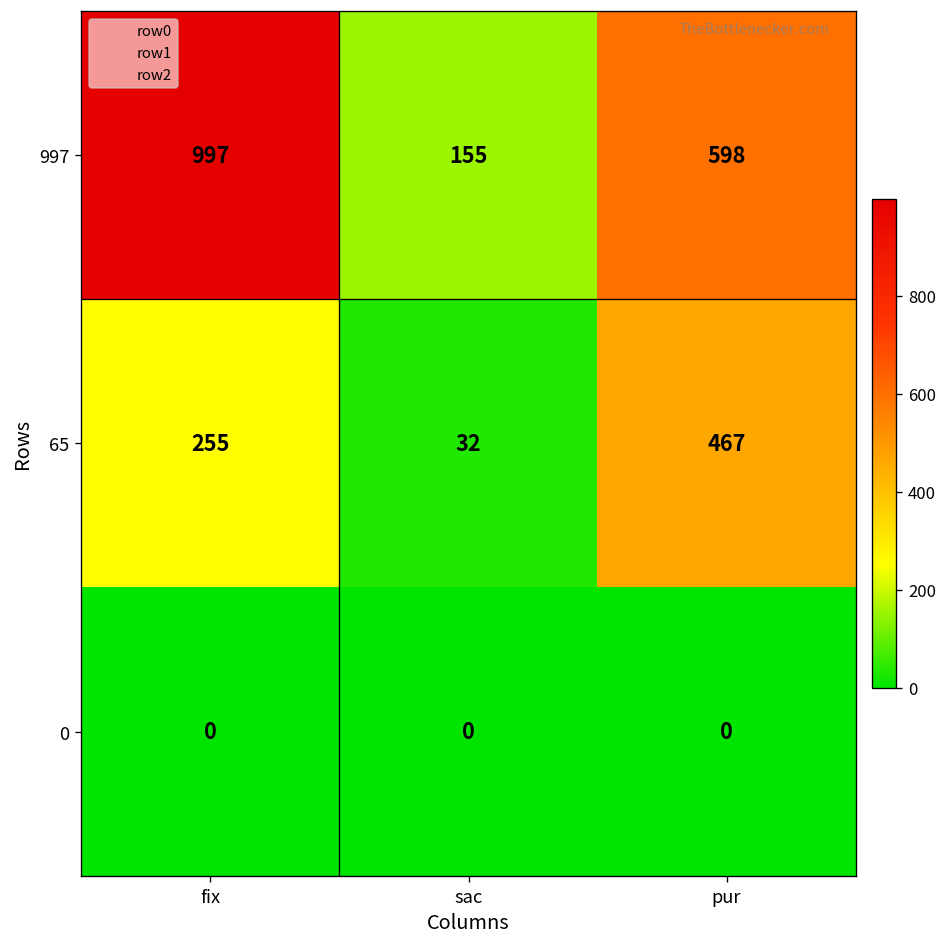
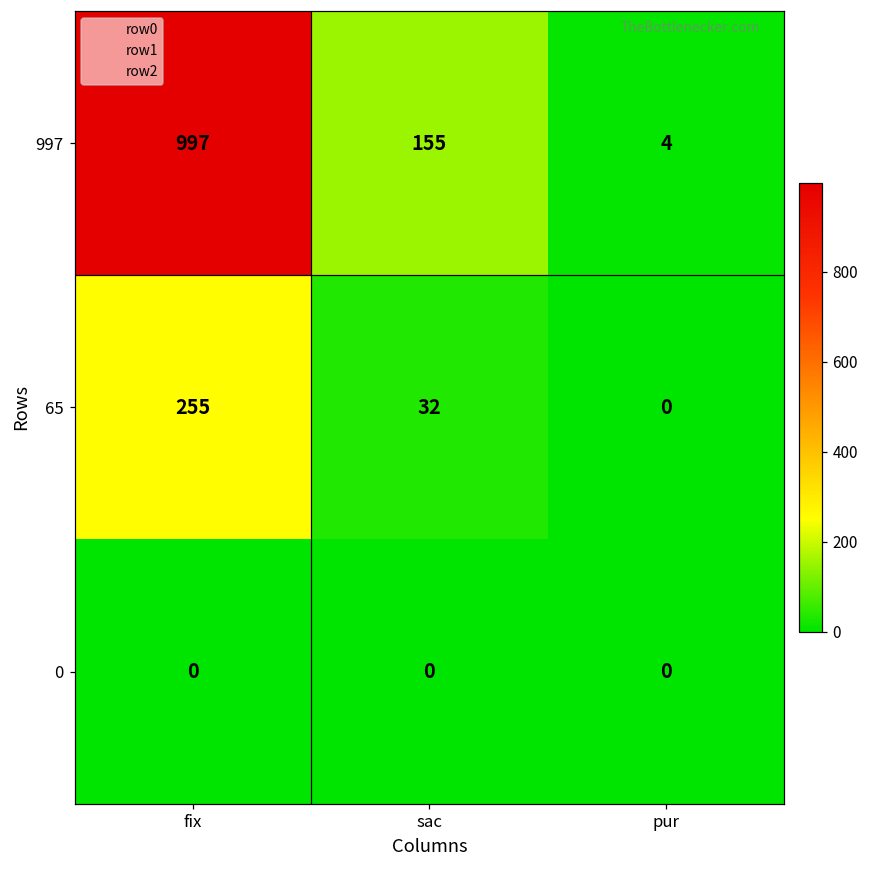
997, pur: 598 -> 4
65, pur: 467 -> 0
